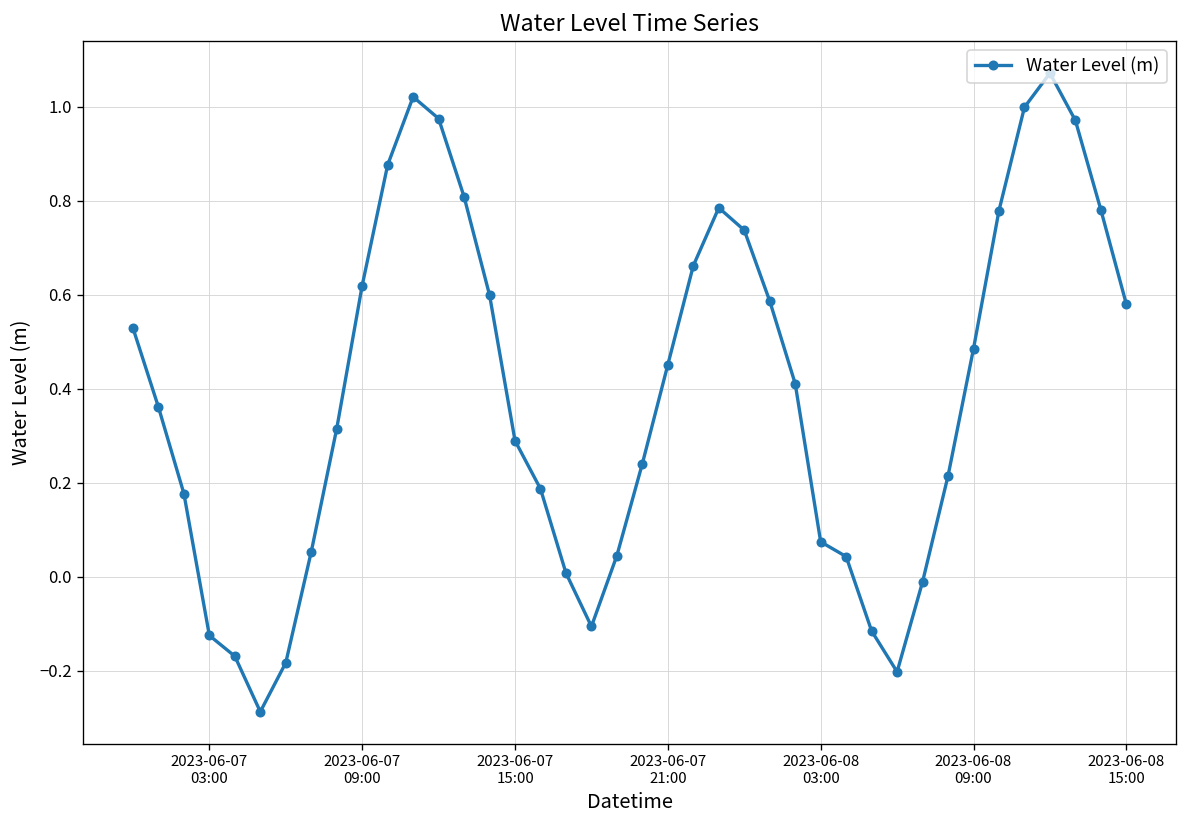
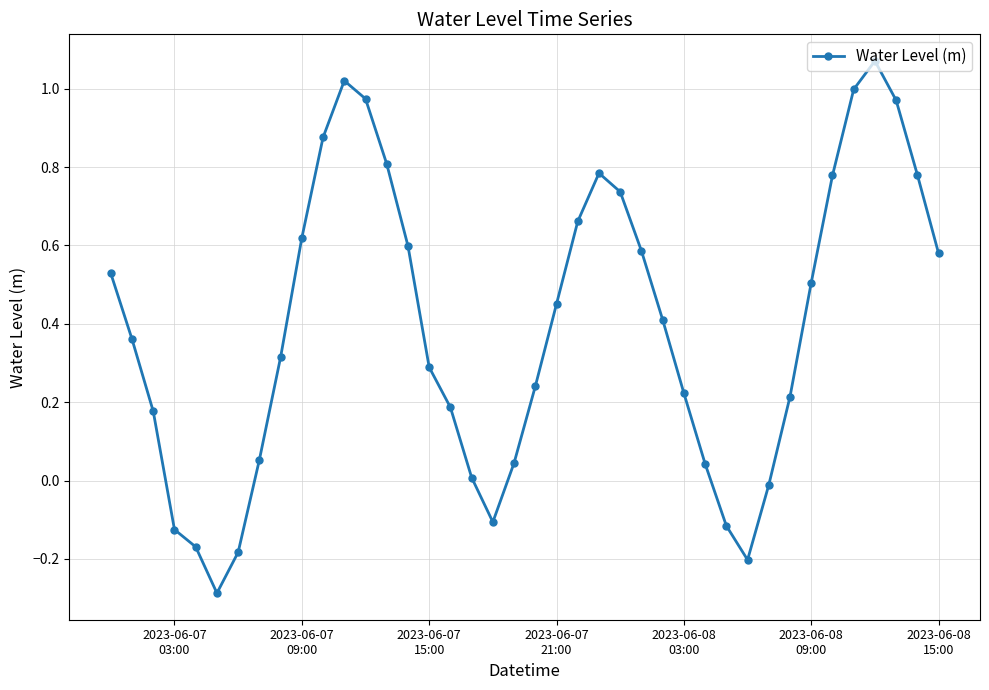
2023-06-08 03:00: 0.07 -> 0.22
2023-06-08 09:00: 0.48 -> 0.51
